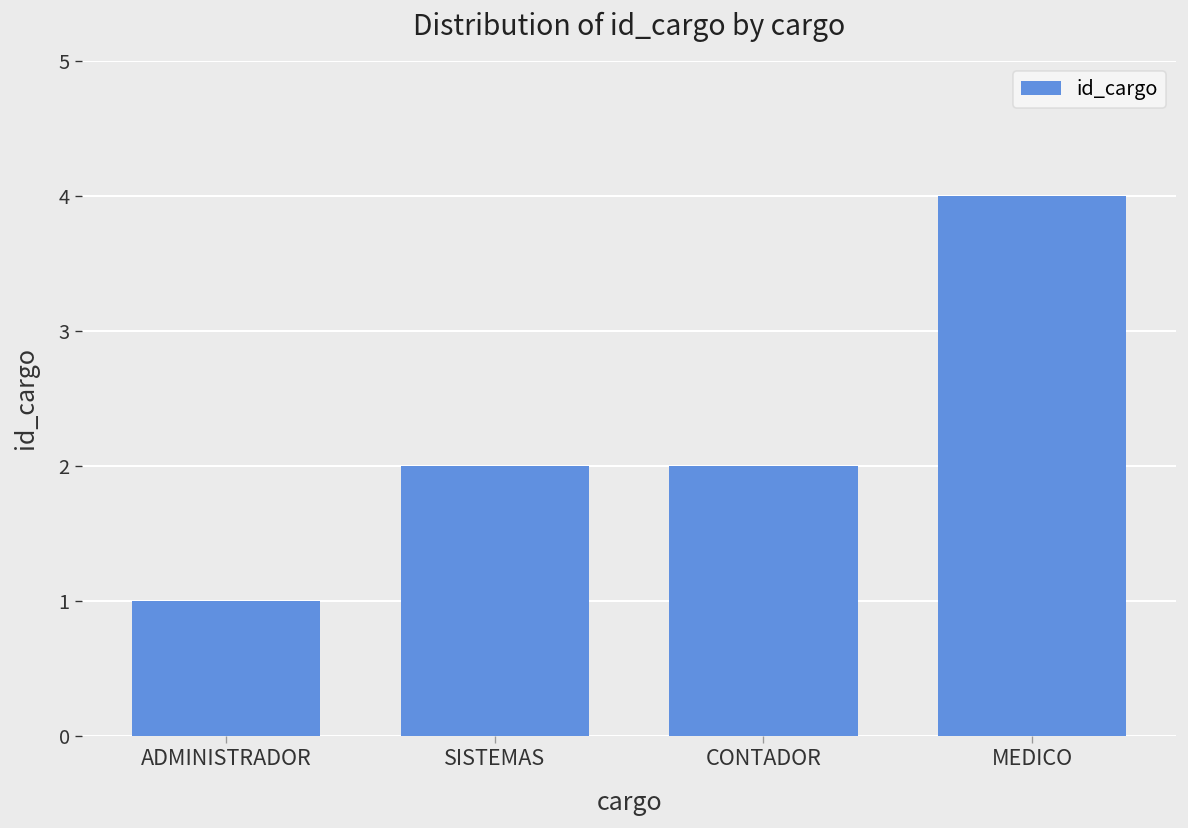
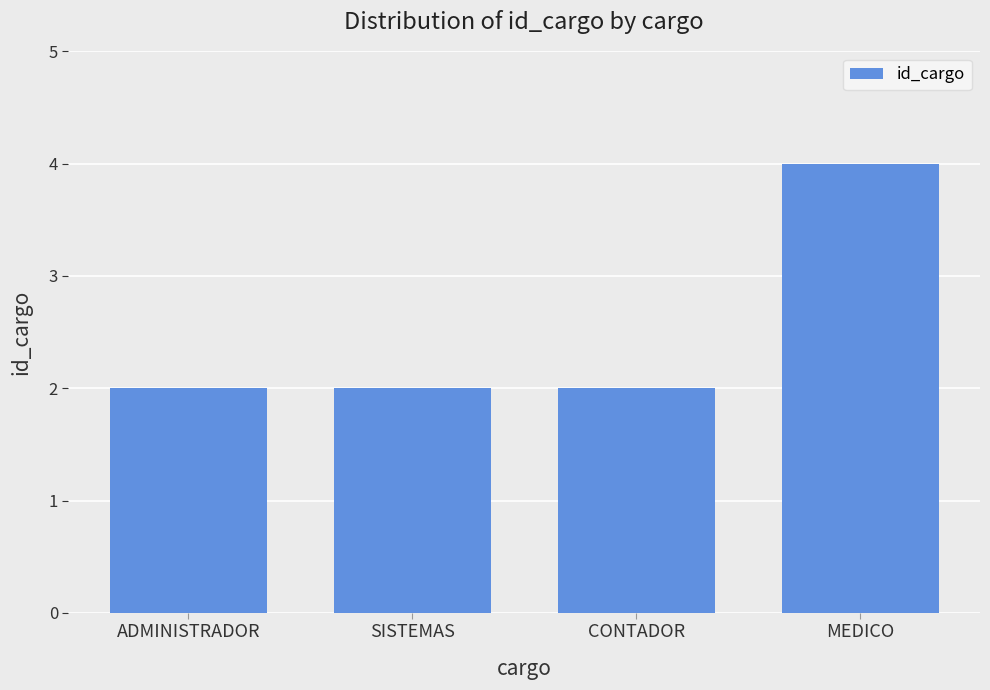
ADMINISTRADOR: 1 -> 2
